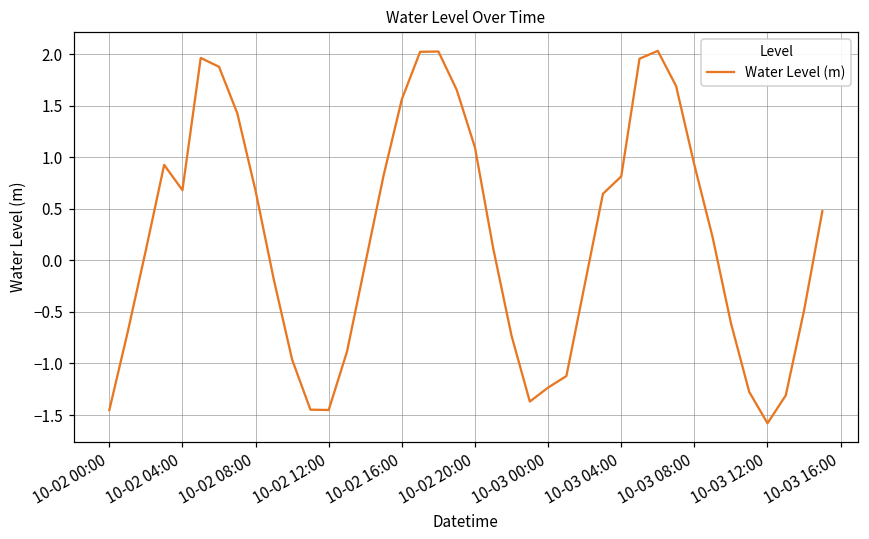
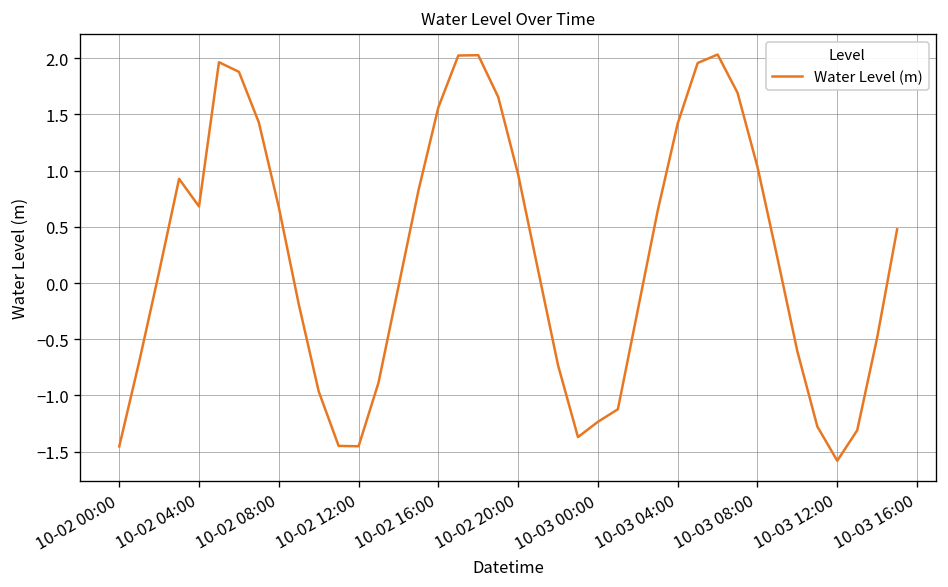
10-02 20:00: 1.1 -> 1.0
10-03 04:00: 0.8 -> 1.4
10-03 08:00: 0.9 -> 1.0
